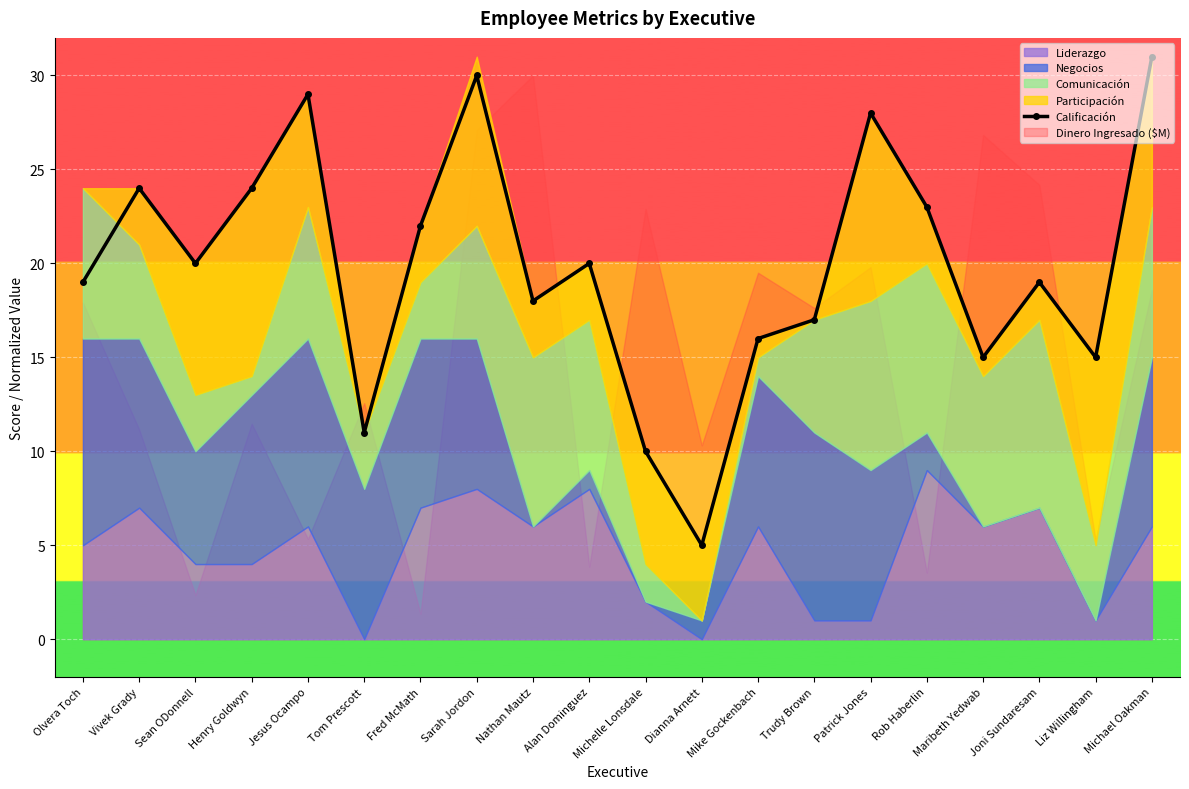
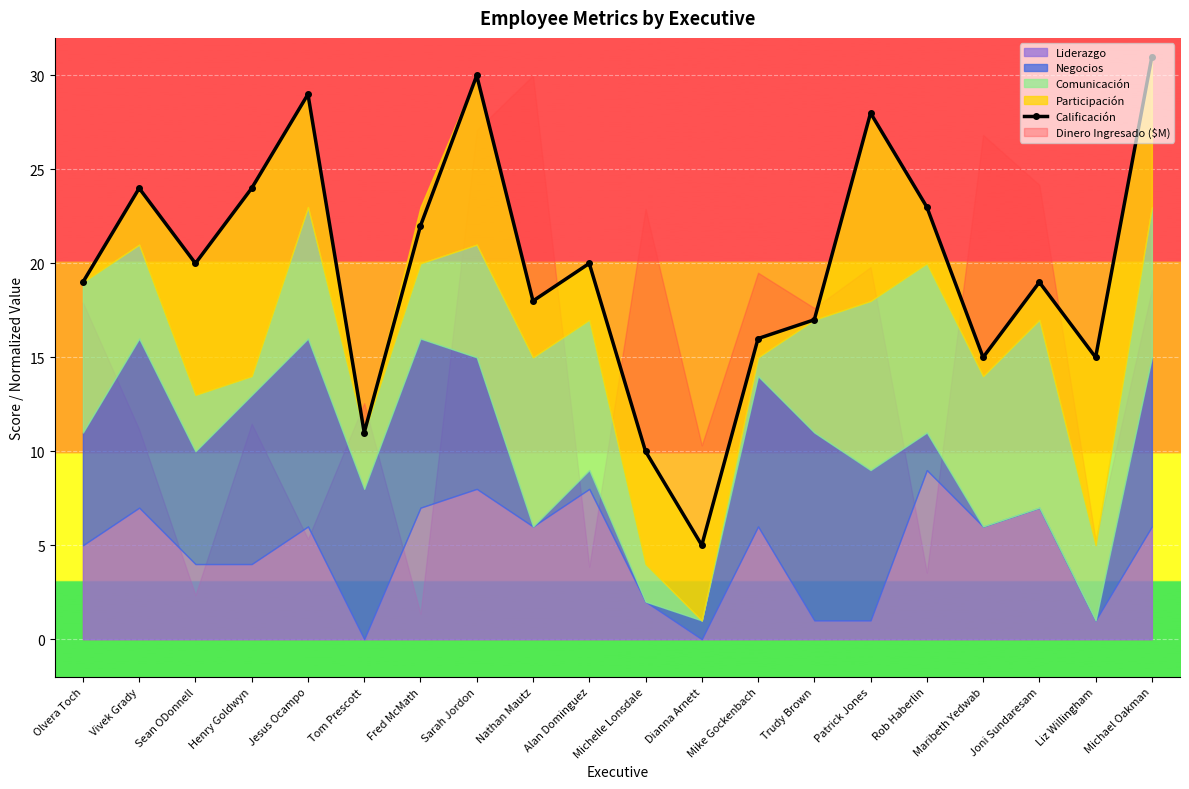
Negocios, Olvera Toch: 11 -> 6
Comunicación, Fred McMath: 3 -> 4
Negocios, Sarah Jordon: 8 -> 7
